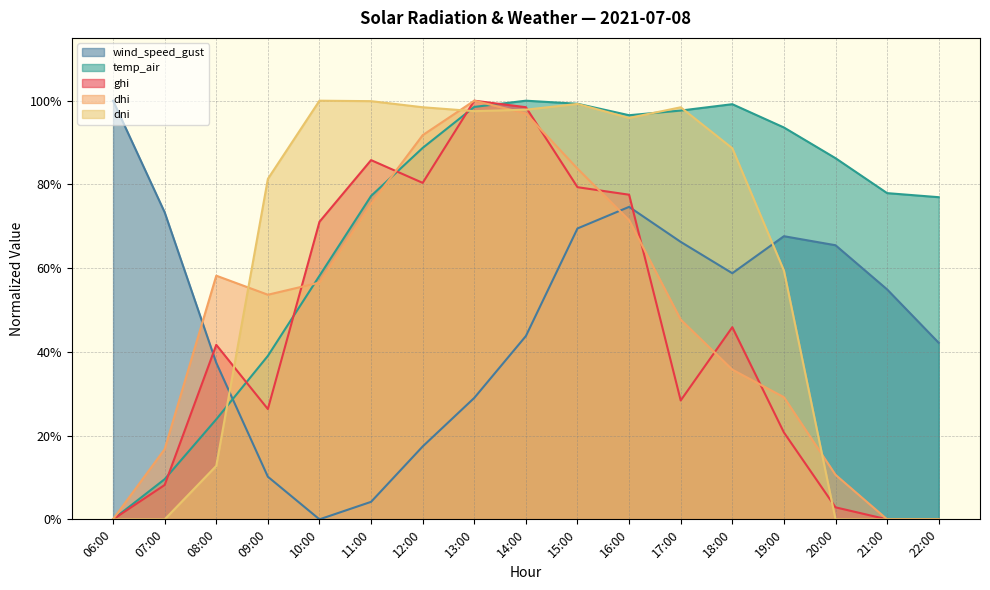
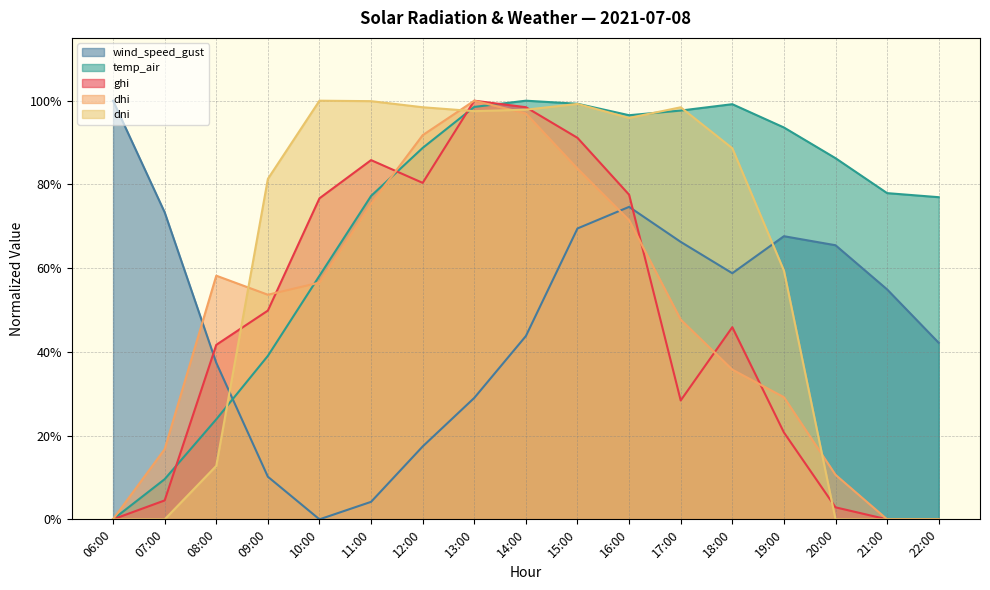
ghi, 07:00: 8% -> 5%
ghi, 09:00: 26% -> 50%
ghi, 10:00: 71% -> 77%
ghi, 15:00: 79% -> 91%
